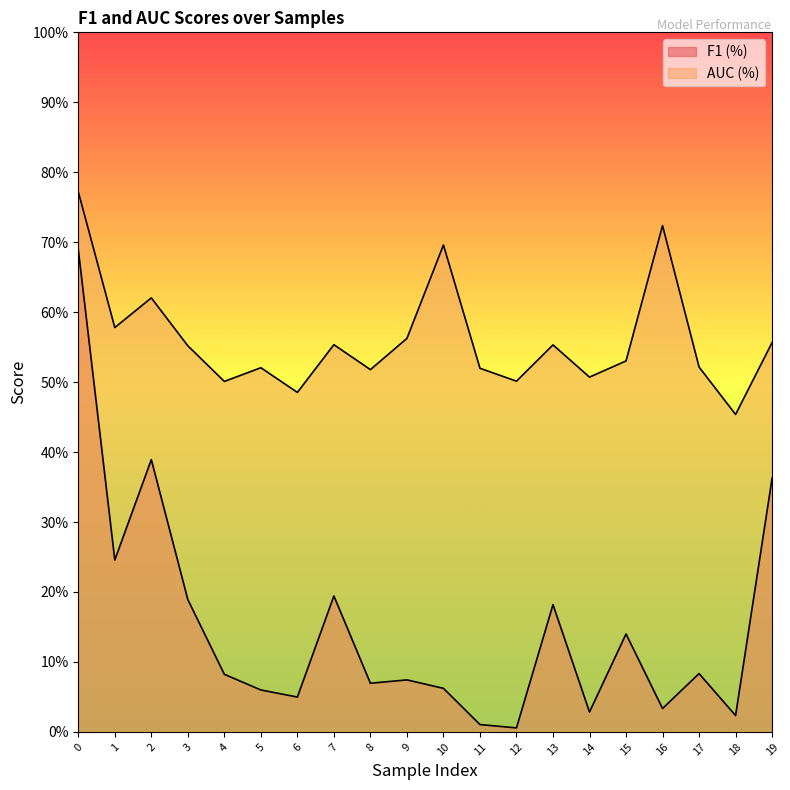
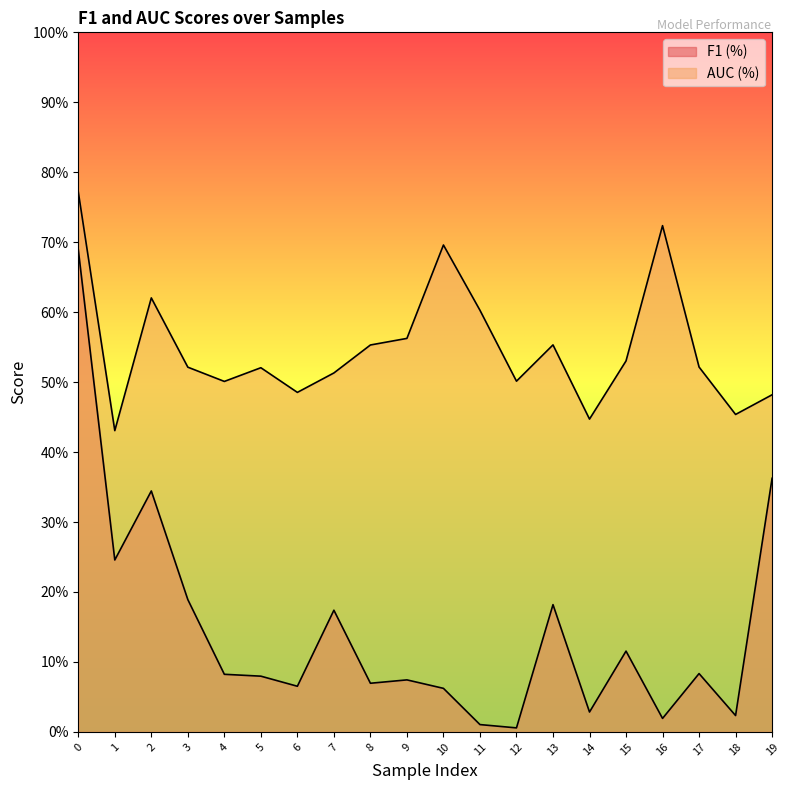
AUC (%), 1: 58% -> 43%
F1 (%), 2: 39% -> 34%
AUC (%), 3: 55% -> 52%
F1 (%), 5: 6% -> 8%
F1 (%), 6: 5% -> 7%
F1 (%), 7: 19% -> 17%
AUC (%), 7: 55% -> 51%
AUC (%), 8: 52% -> 55%
AUC (%), 11: 52% -> 60%
AUC (%), 14: 51% -> 45%
F1 (%), 15: 14% -> 12%
F1 (%), 16: 3% -> 2%
AUC (%), 19: 56% -> 48%
